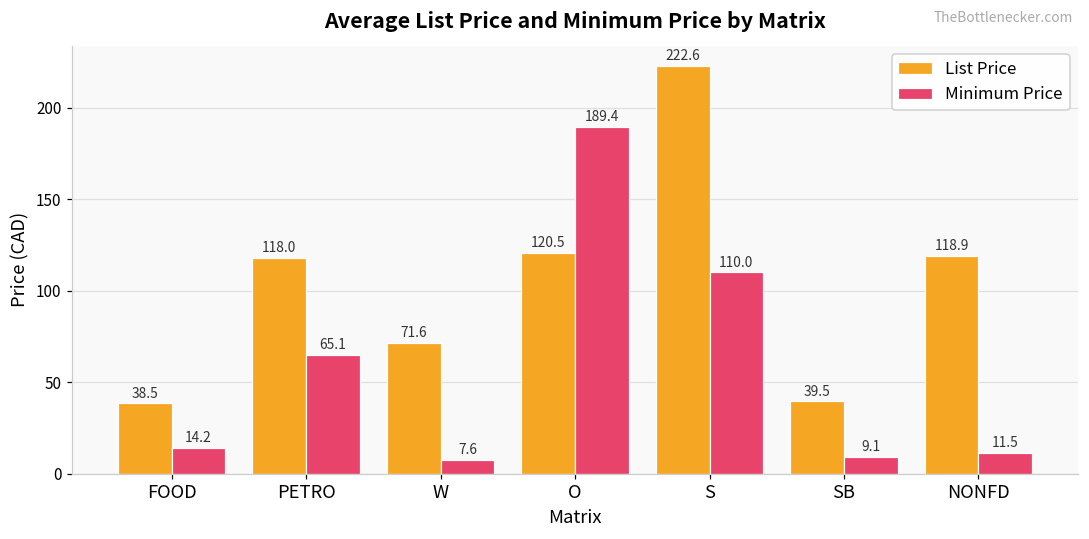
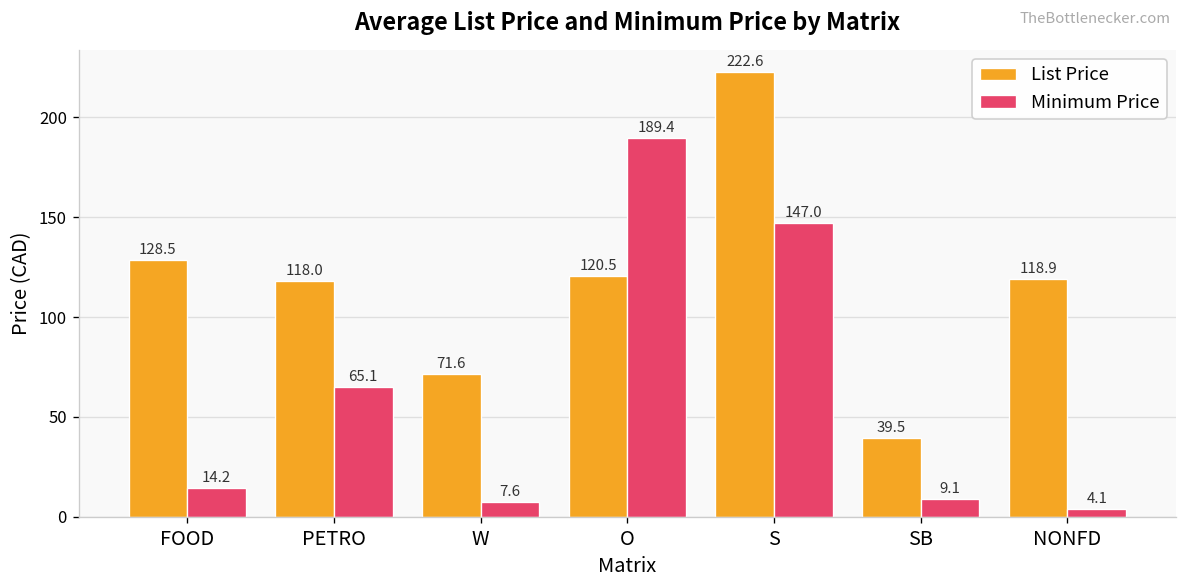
List Price, FOOD: 38.5 -> 128.5
Minimum Price, S: 110.0 -> 147.0
Minimum Price, NONFD: 11.5 -> 4.1
